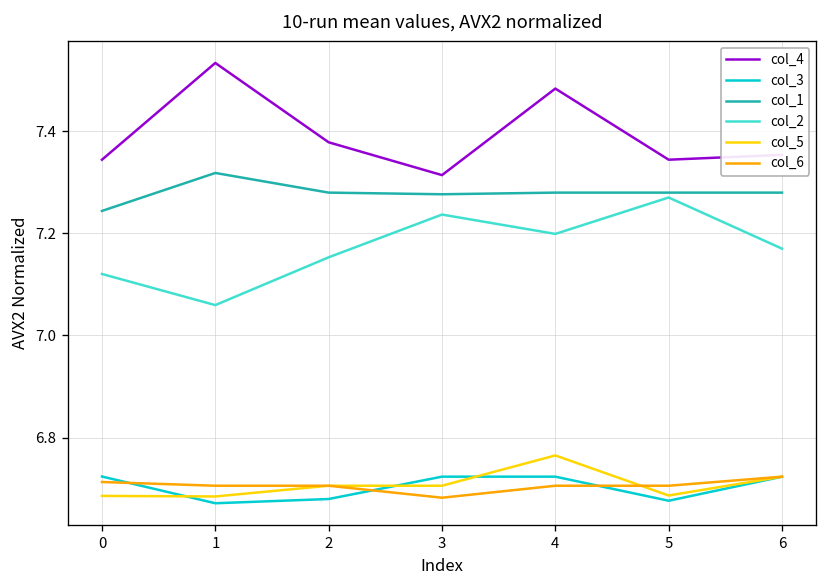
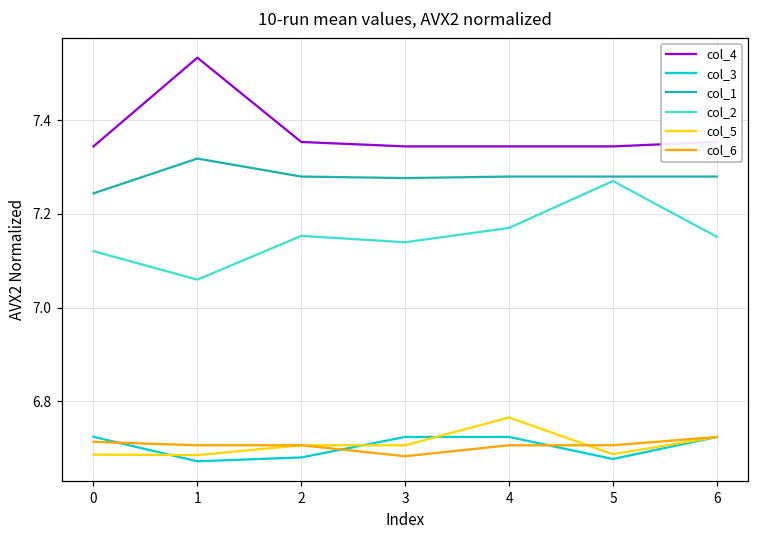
col_4, 2: 7.38 -> 7.35
col_4, 3: 7.31 -> 7.34
col_2, 3: 7.24 -> 7.14
col_4, 4: 7.48 -> 7.34
col_2, 4: 7.20 -> 7.17
col_2, 6: 7.17 -> 7.15
